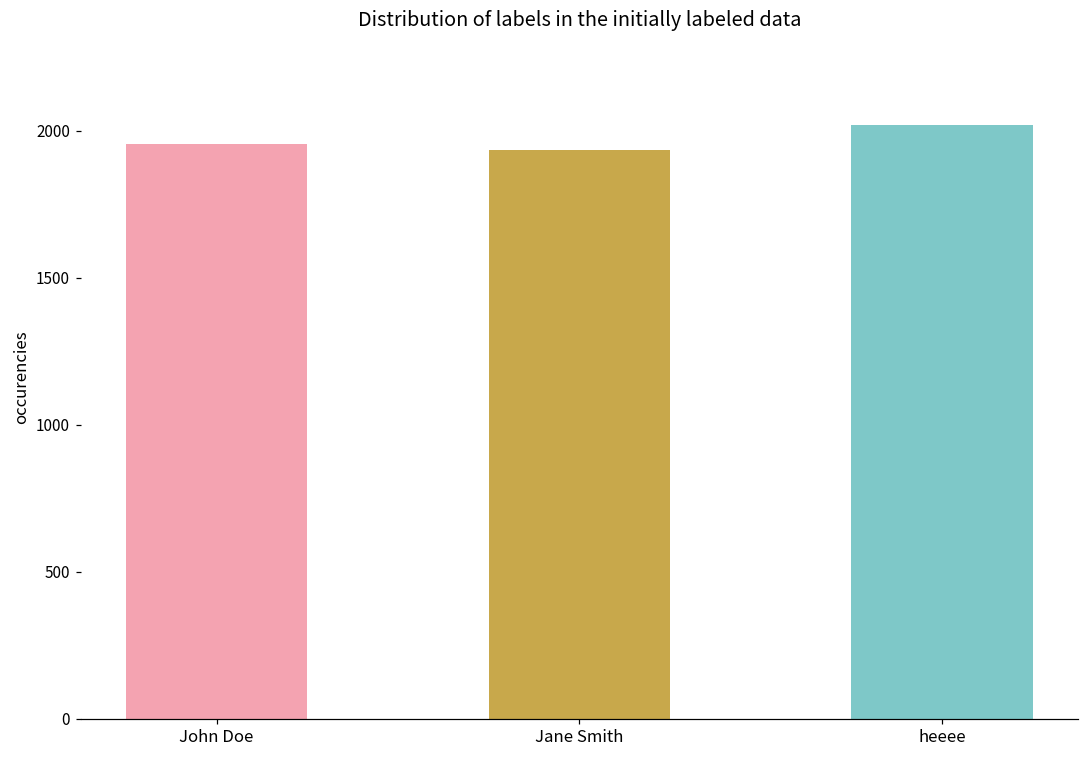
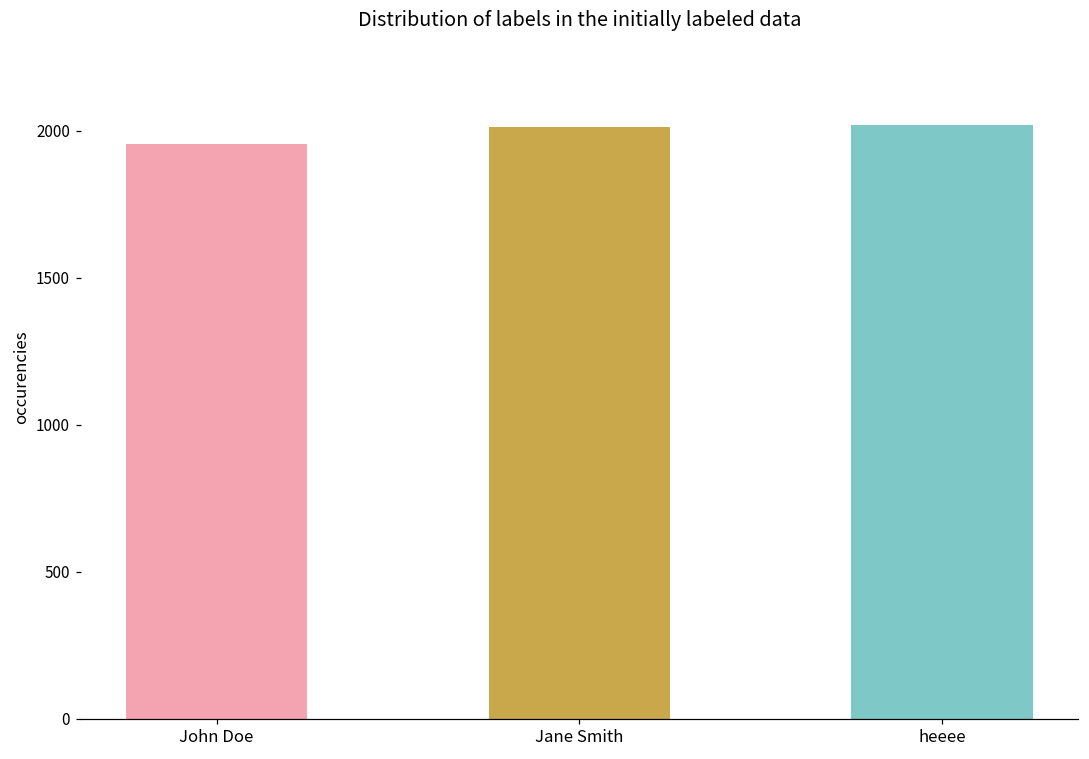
Jane Smith: 1940 -> 2010
